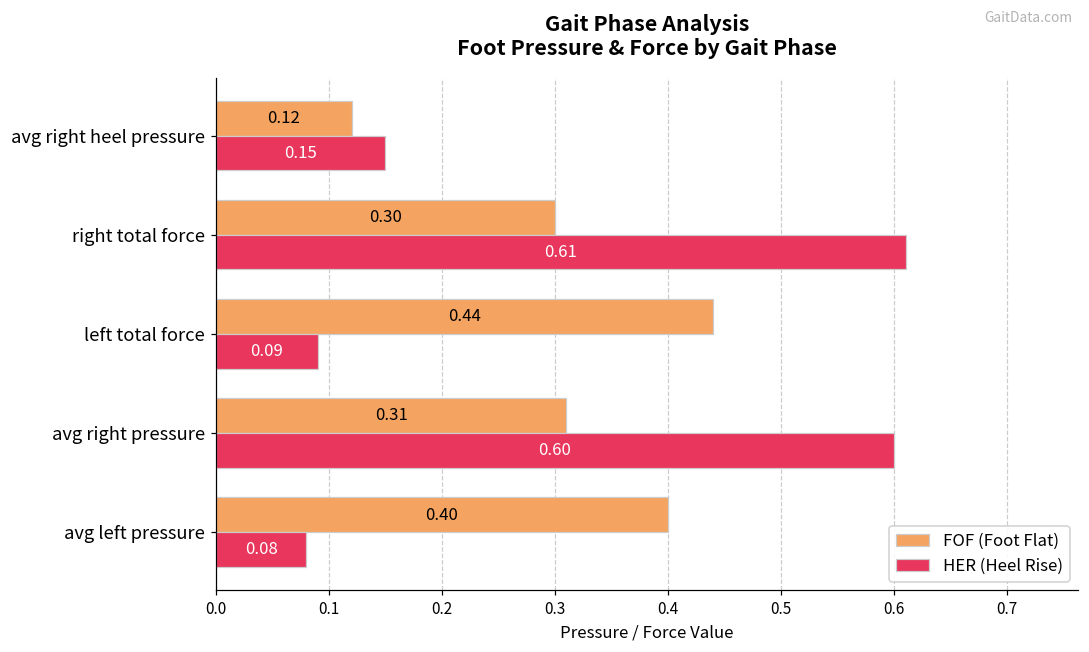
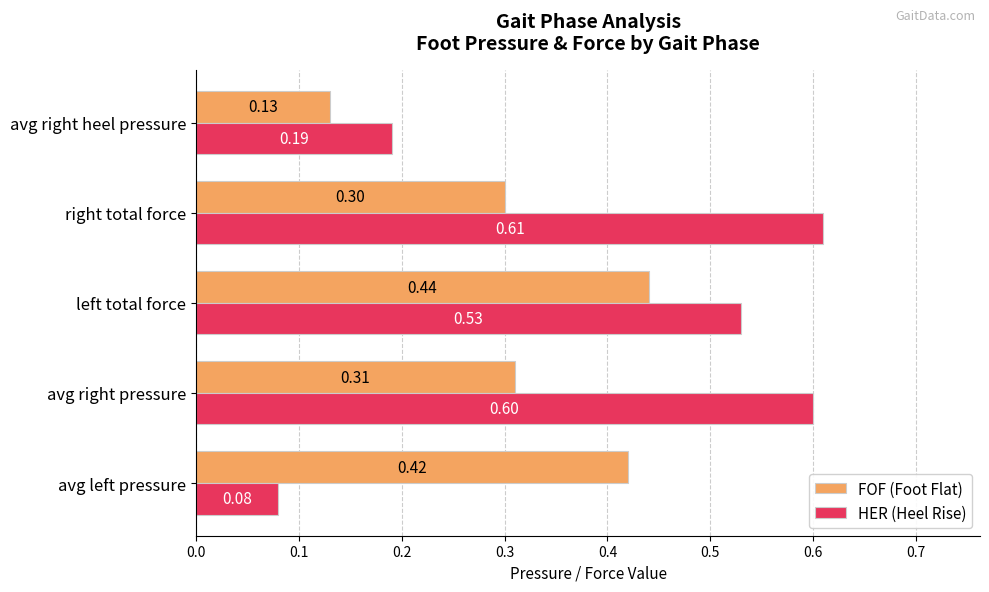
FOF (Foot Flat), avg right heel pressure: 0.12 -> 0.13
HER (Heel Rise), avg right heel pressure: 0.15 -> 0.19
HER (Heel Rise), left total force: 0.09 -> 0.53
FOF (Foot Flat), avg left pressure: 0.40 -> 0.42
